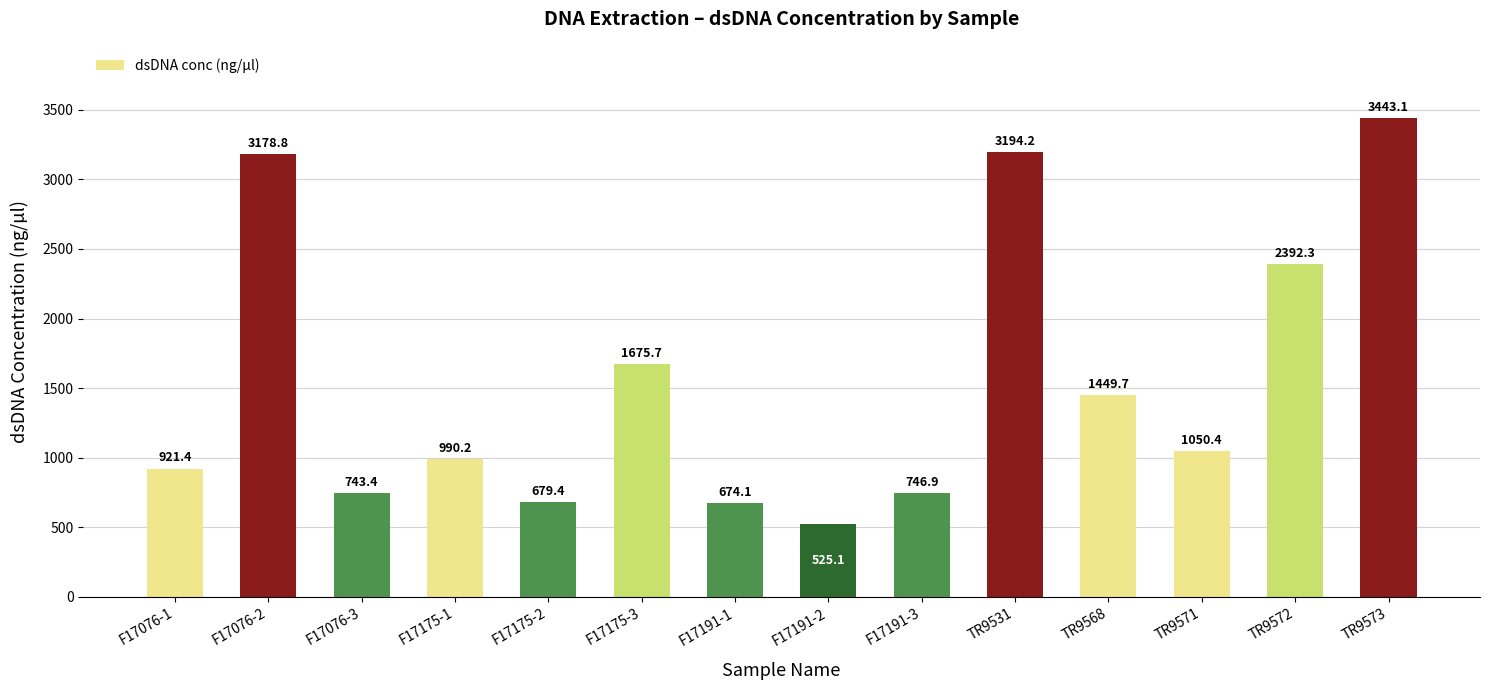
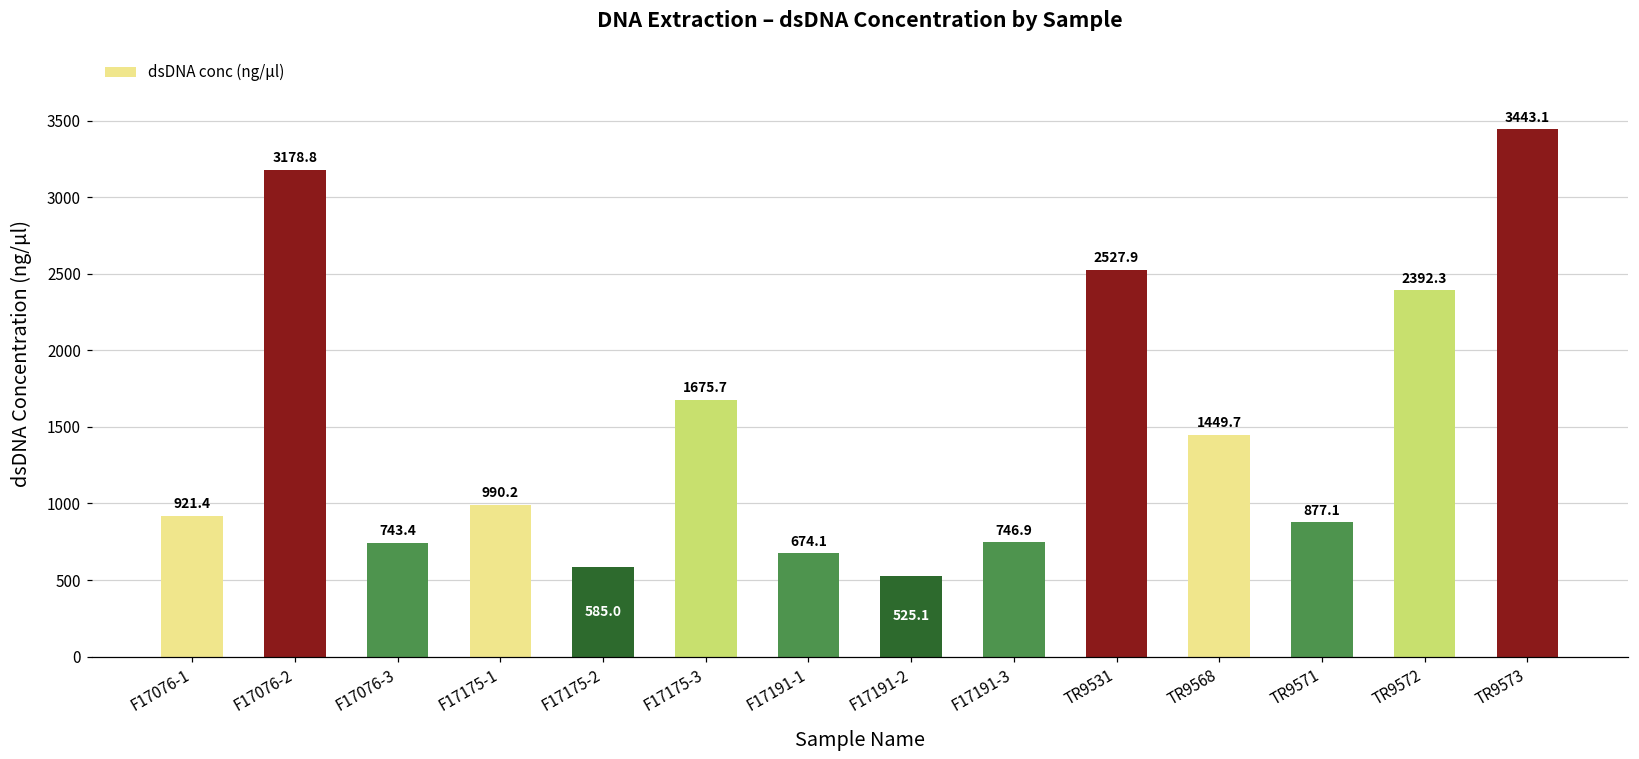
F17175-2: 679.4 -> 585.0
TR9531: 3194.2 -> 2527.9
TR9571: 1050.4 -> 877.1
